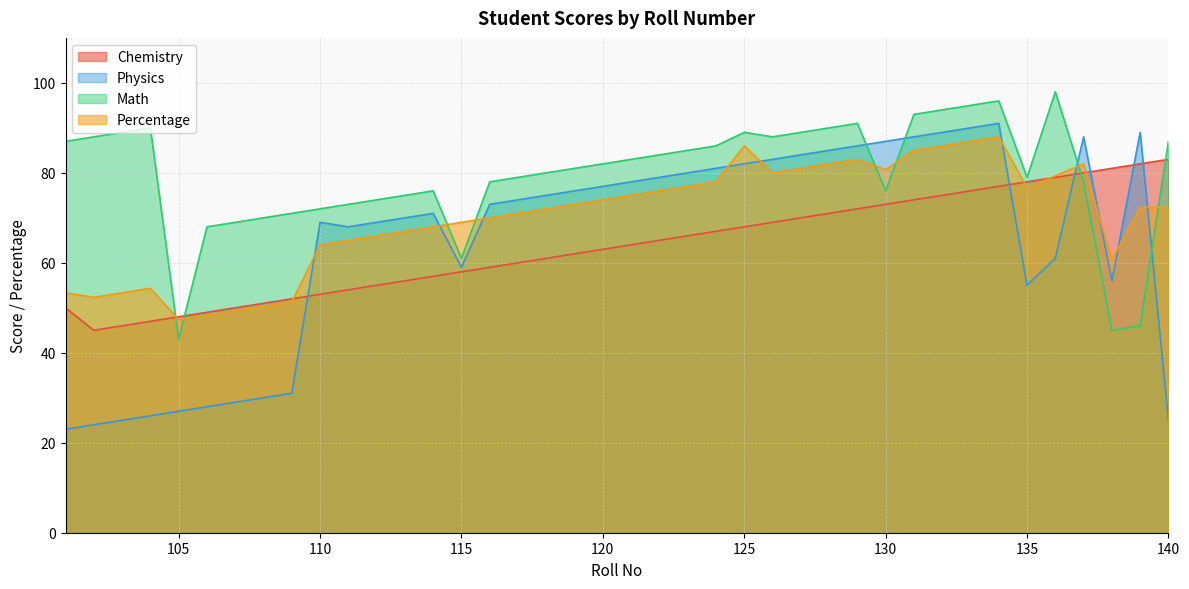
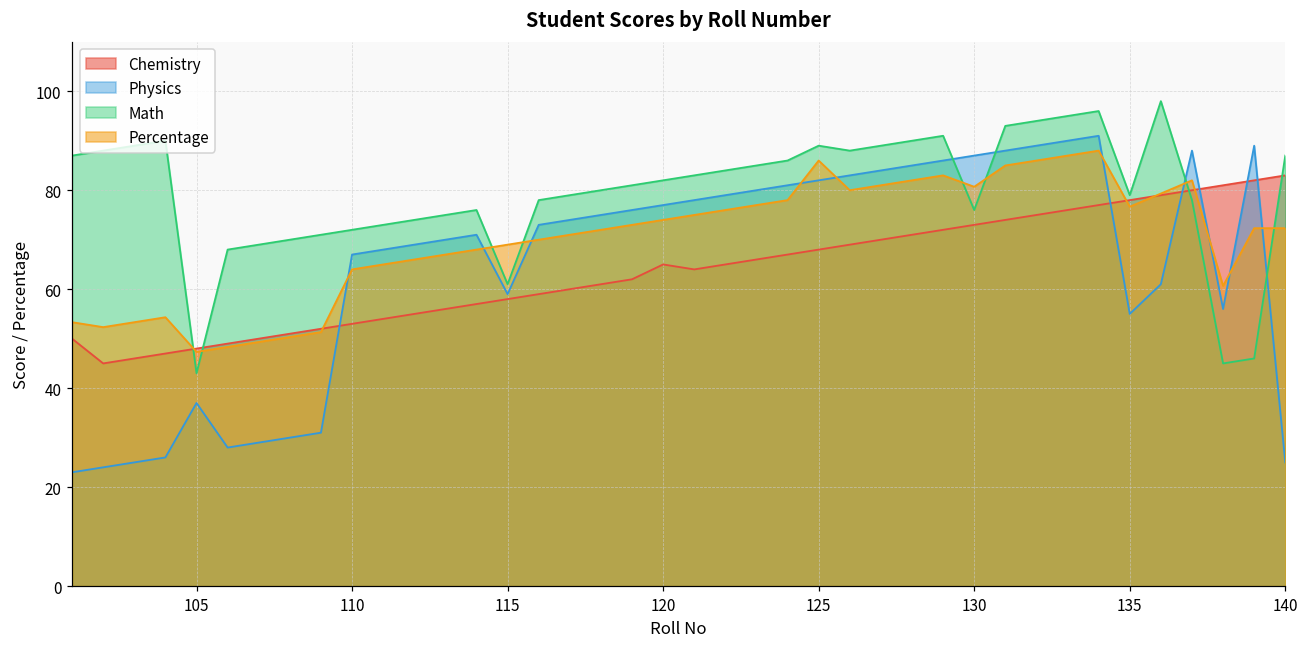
Physics, 105: 27 -> 37
Physics, 110: 69 -> 67
Chemistry, 120: 63 -> 65
